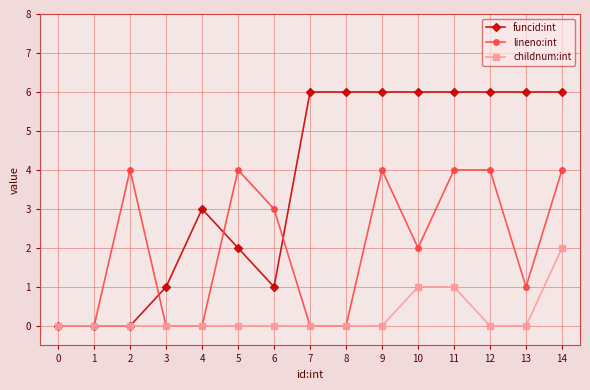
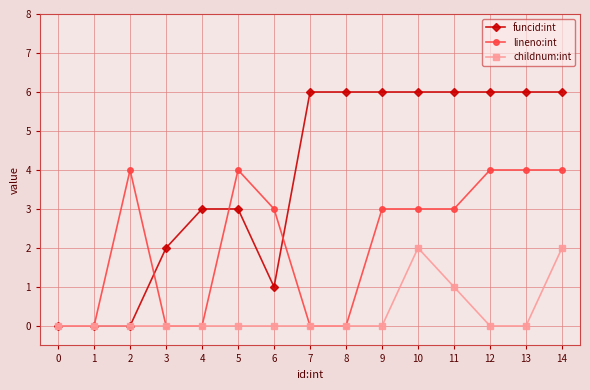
funcid:int, 3: 1 -> 2
funcid:int, 5: 2 -> 3
lineno:int, 9: 4 -> 3
lineno:int, 10: 2 -> 3
childnum:int, 10: 1 -> 2
lineno:int, 11: 4 -> 3
lineno:int, 13: 1 -> 4
